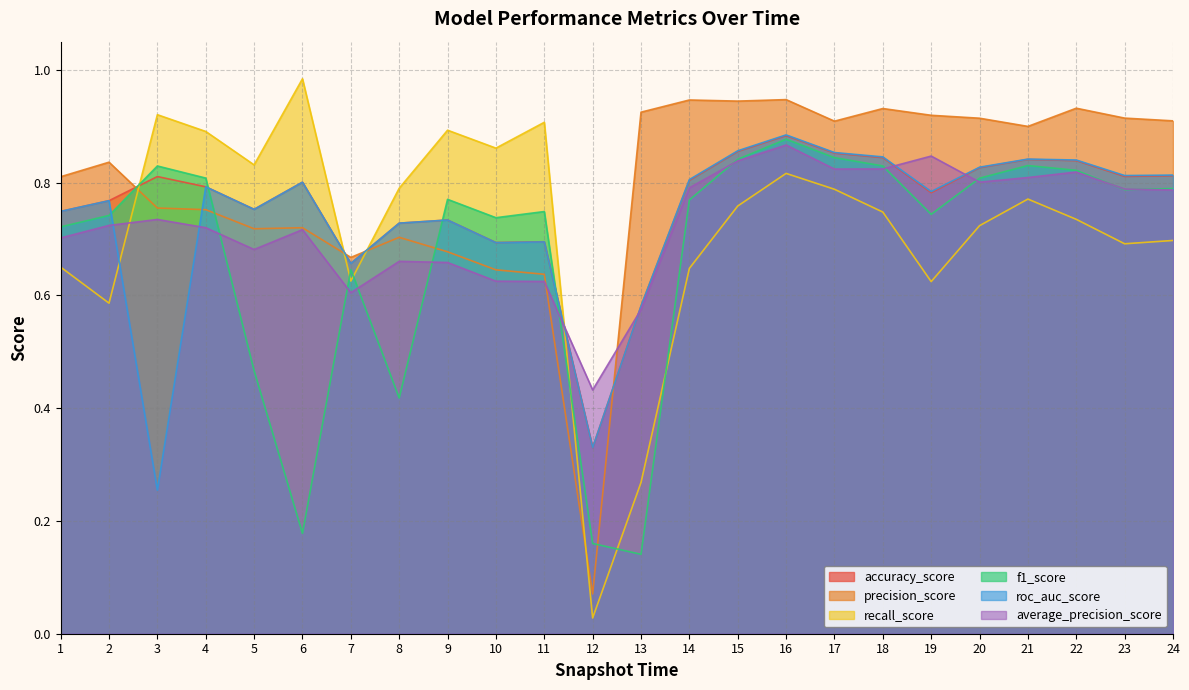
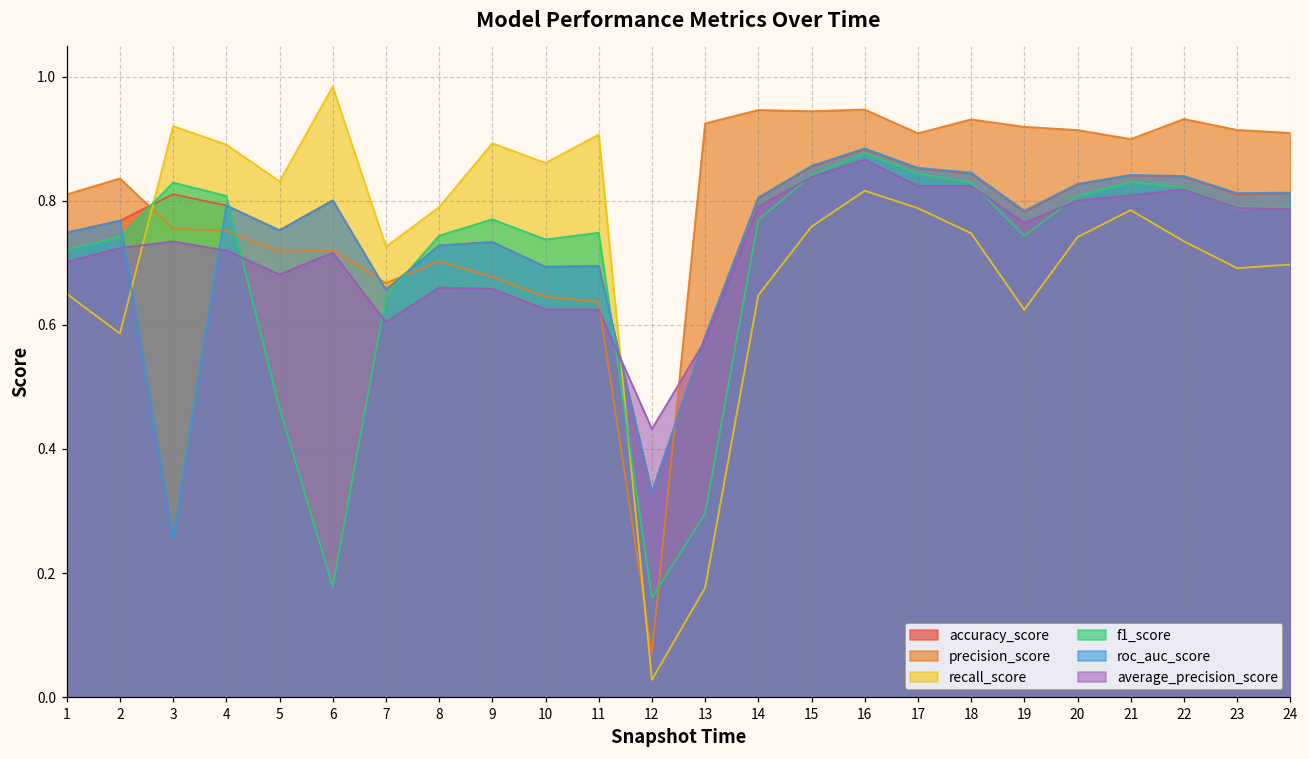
recall_score, 7: 0.63 -> 0.73
f1_score, 8: 0.42 -> 0.74
recall_score, 13: 0.27 -> 0.18
f1_score, 13: 0.14 -> 0.30
average_precision_score, 19: 0.85 -> 0.76
recall_score, 20: 0.72 -> 0.74
recall_score, 21: 0.77 -> 0.79
